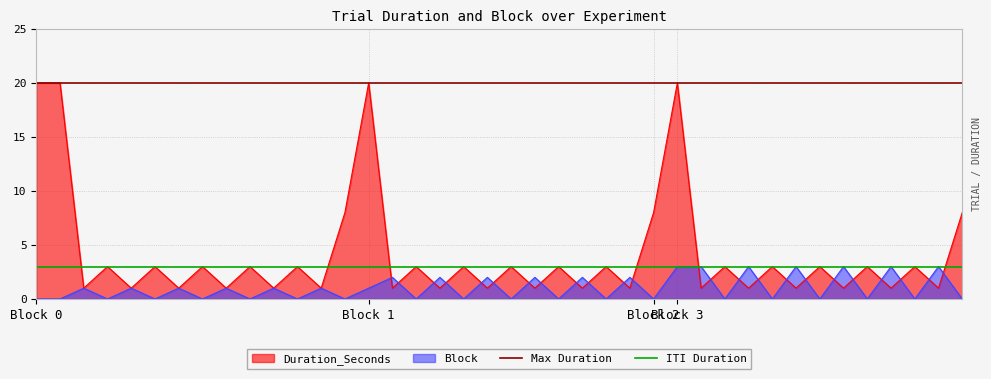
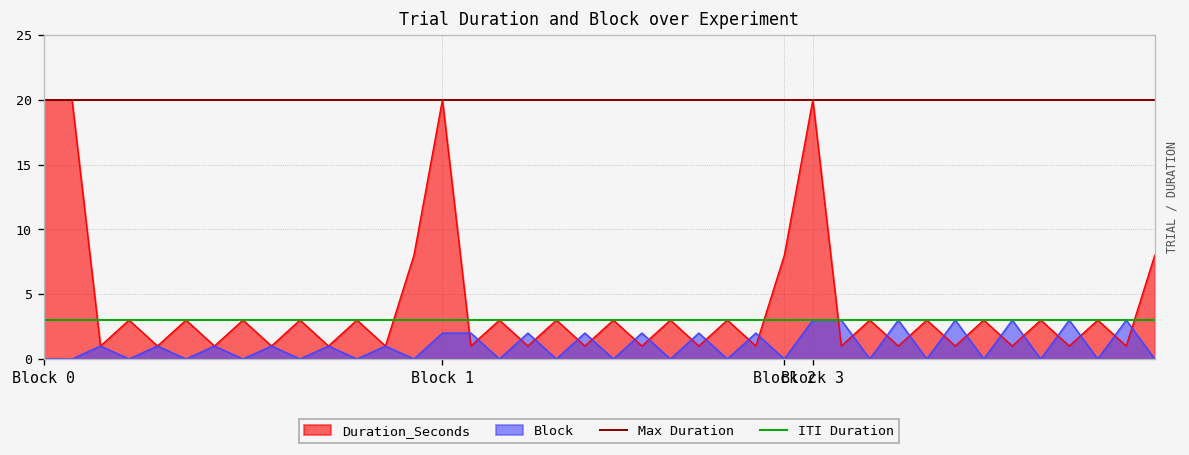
Block, Block 1: 1 -> 2
